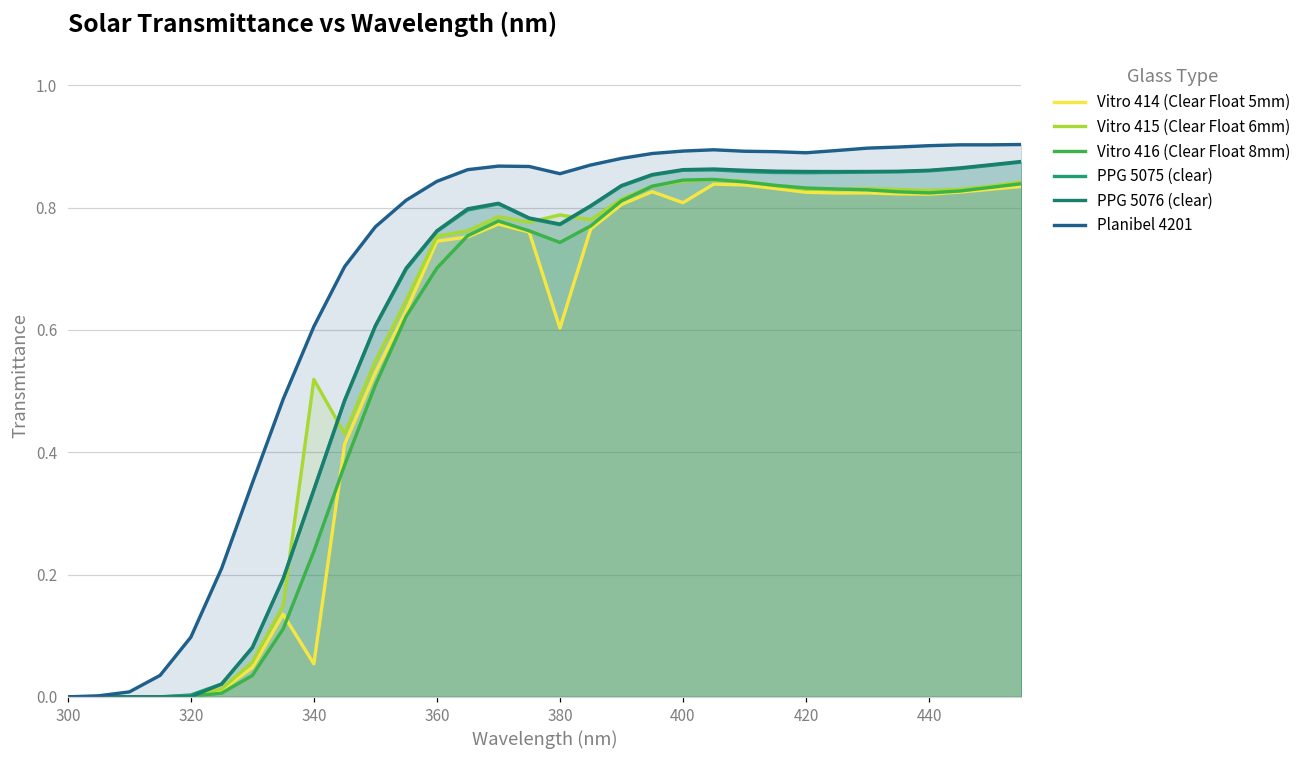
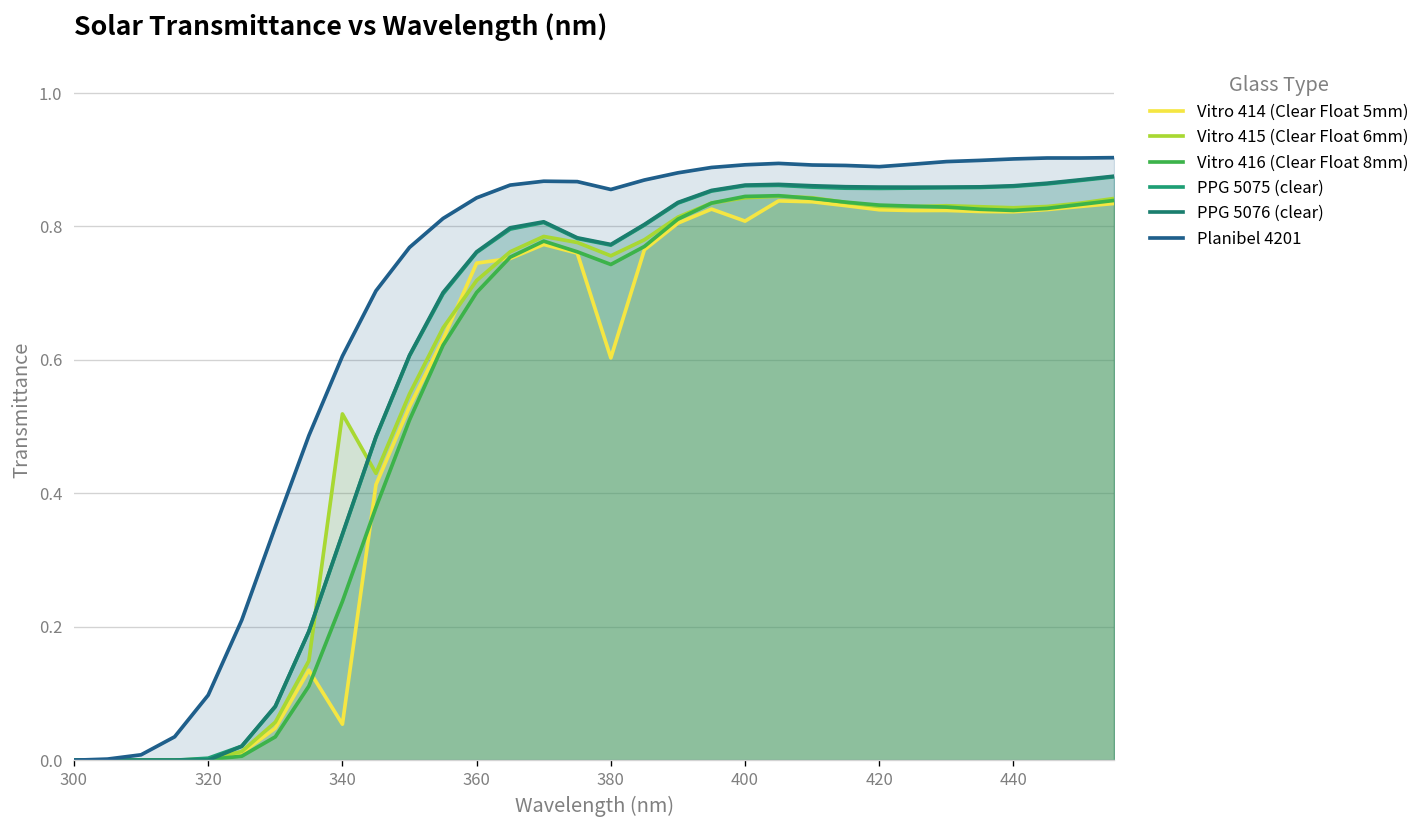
Vitro 415 (Clear Float 6mm), 360: 0.75 -> 0.72
Vitro 415 (Clear Float 6mm), 380: 0.79 -> 0.76
